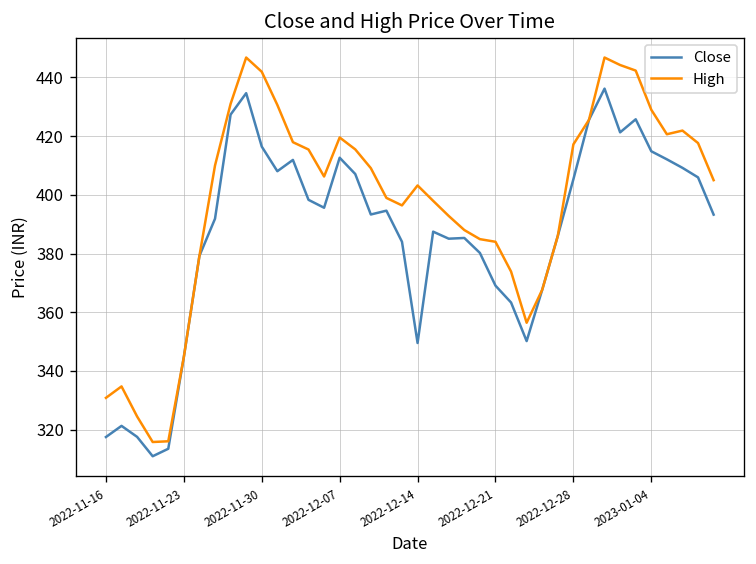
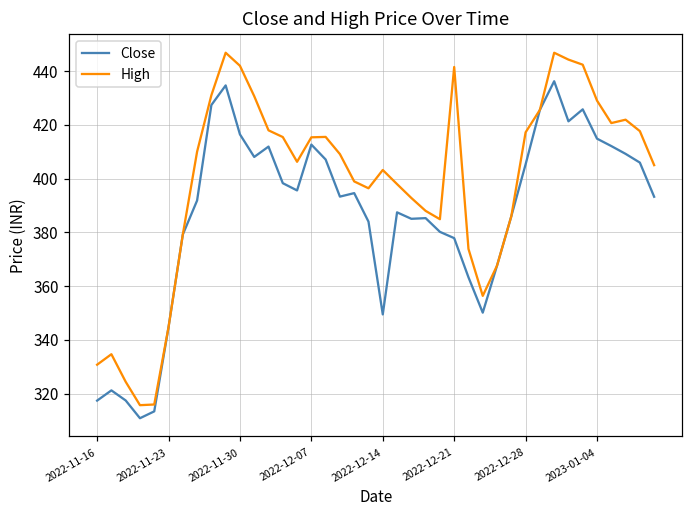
High, 2022-12-07: 420 -> 415
Close, 2022-12-21: 369 -> 378
High, 2022-12-21: 384 -> 442
